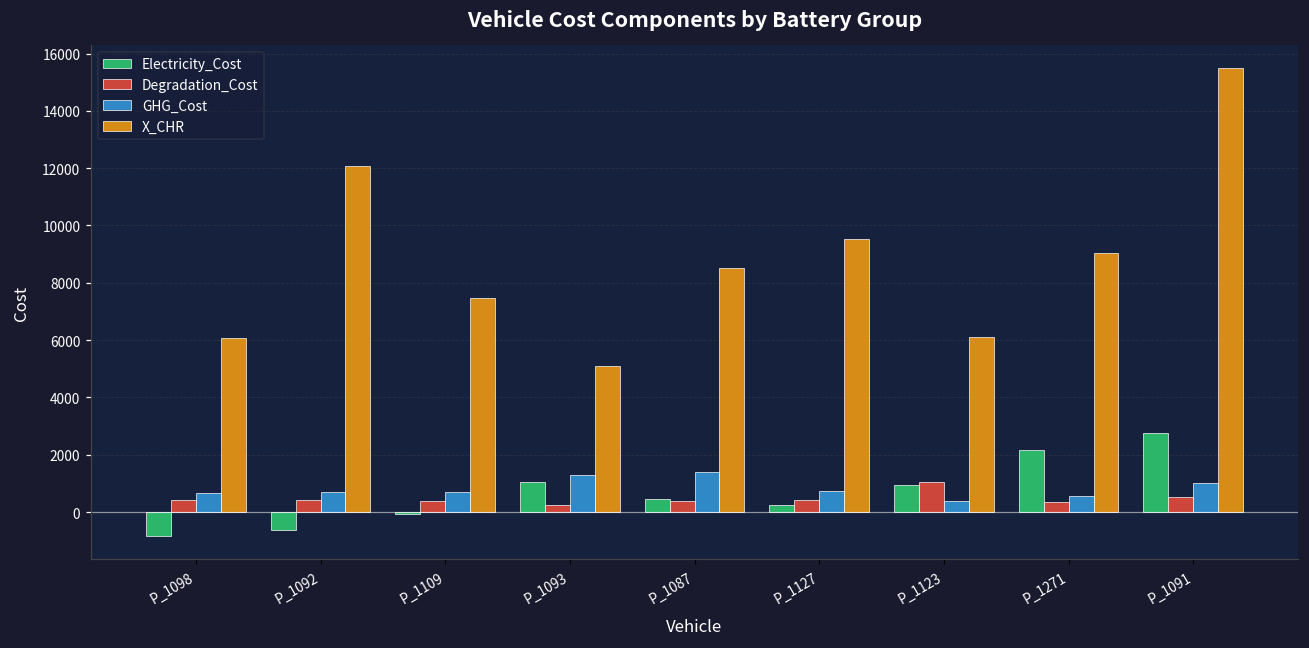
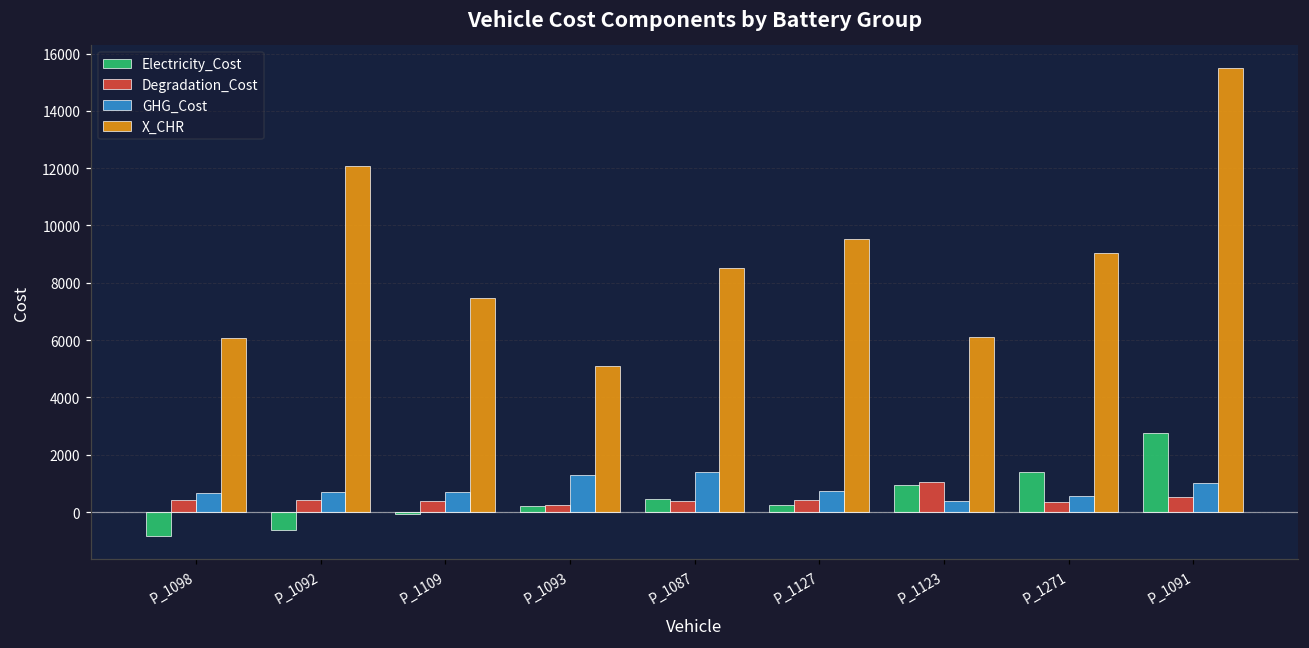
Electricity_Cost, P_1093: 1100 -> 200
Electricity_Cost, P_1271: 2200 -> 1400
